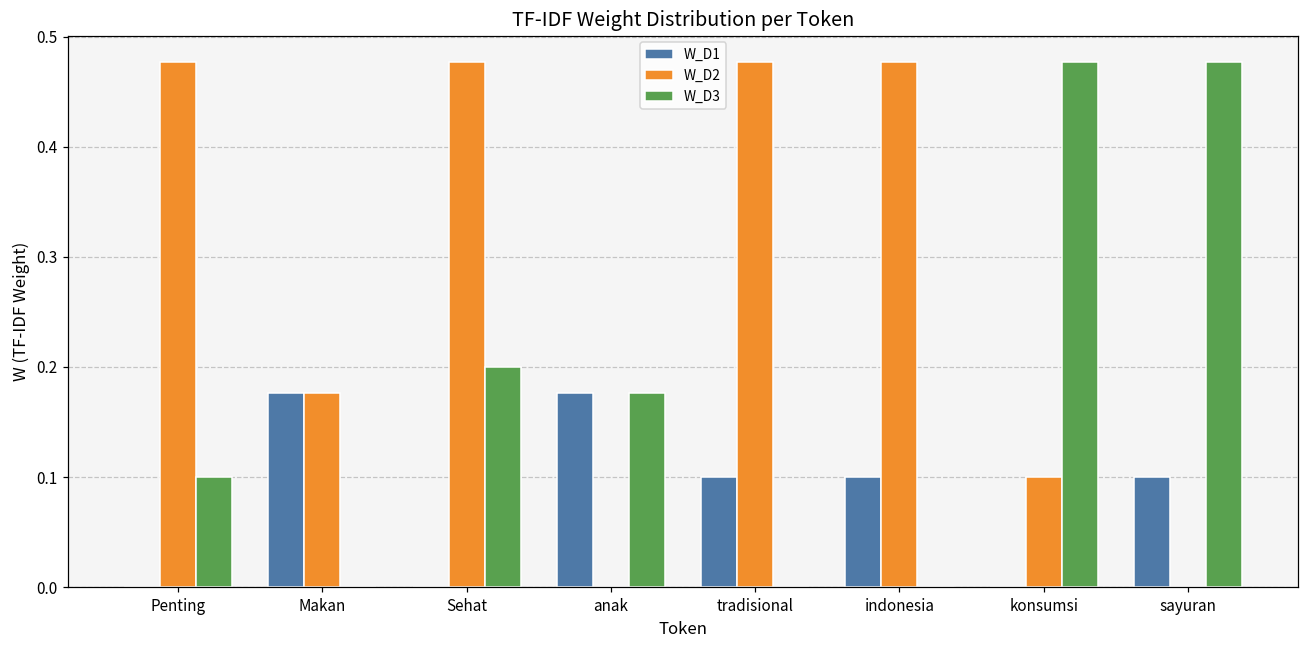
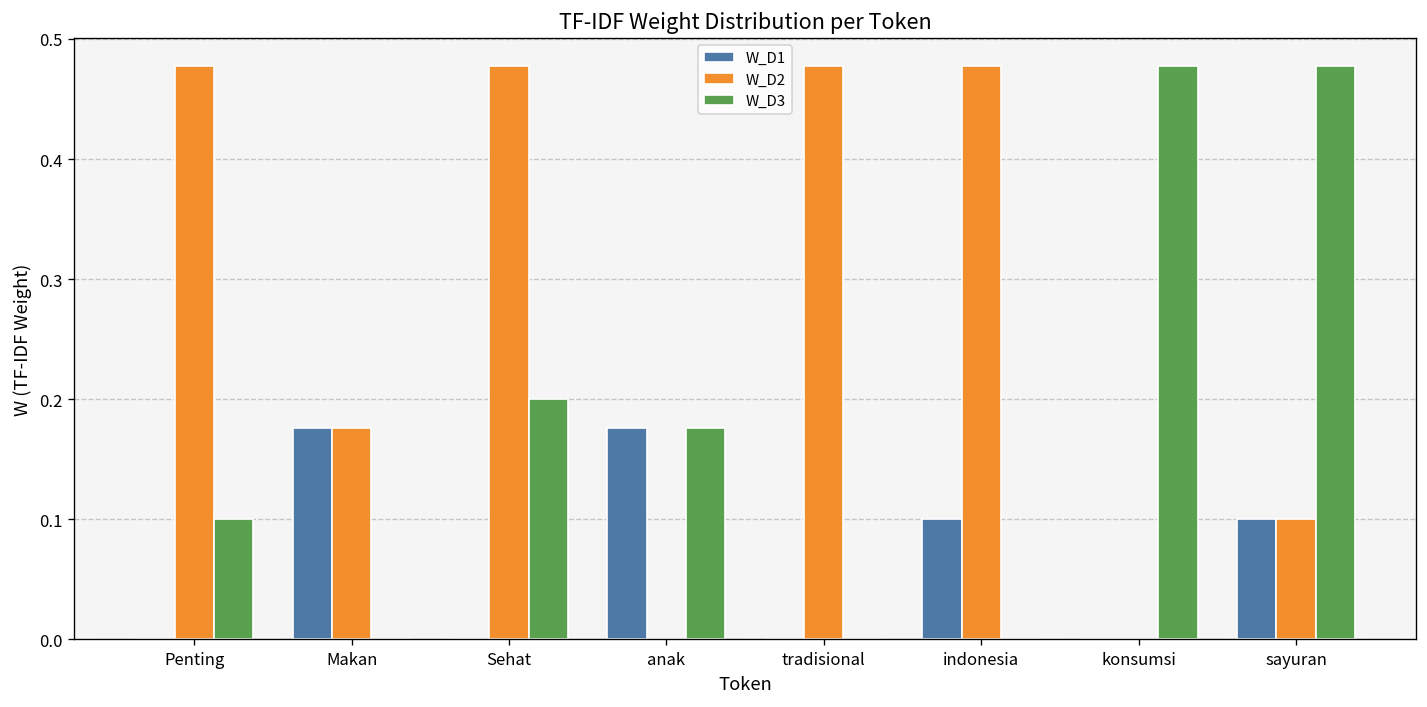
W_D1, tradisional: 0.1 -> 0.0
W_D2, konsumsi: 0.1 -> 0.0
W_D2, sayuran: 0.0 -> 0.1
